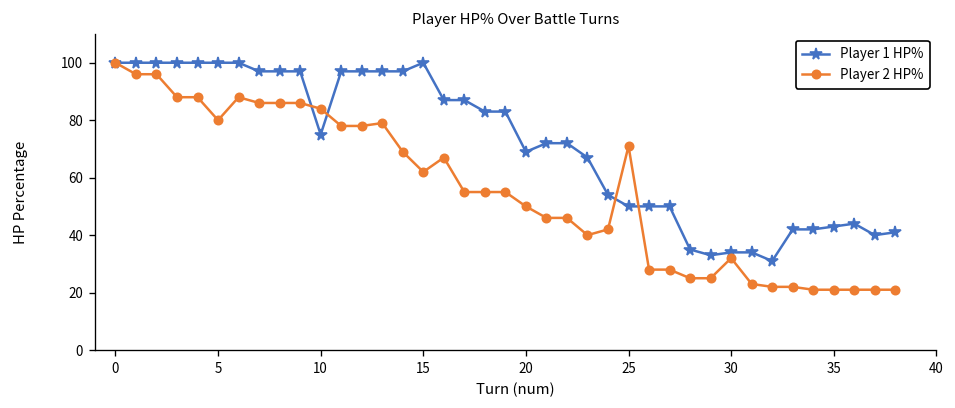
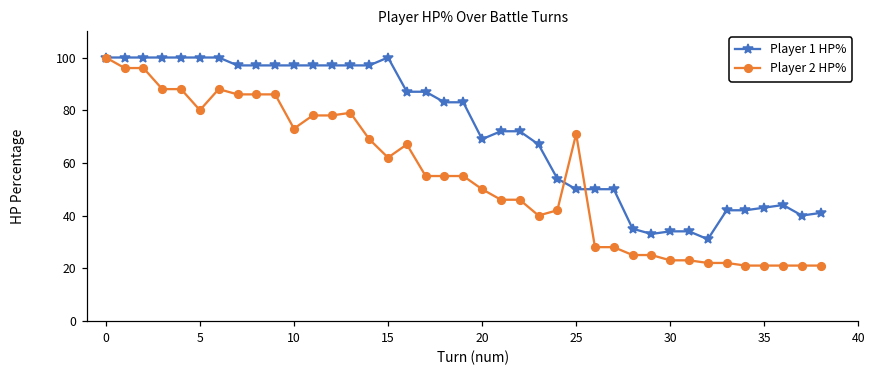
Player 1 HP%, 10: 75 -> 97
Player 2 HP%, 10: 84 -> 73
Player 2 HP%, 30: 32 -> 23
